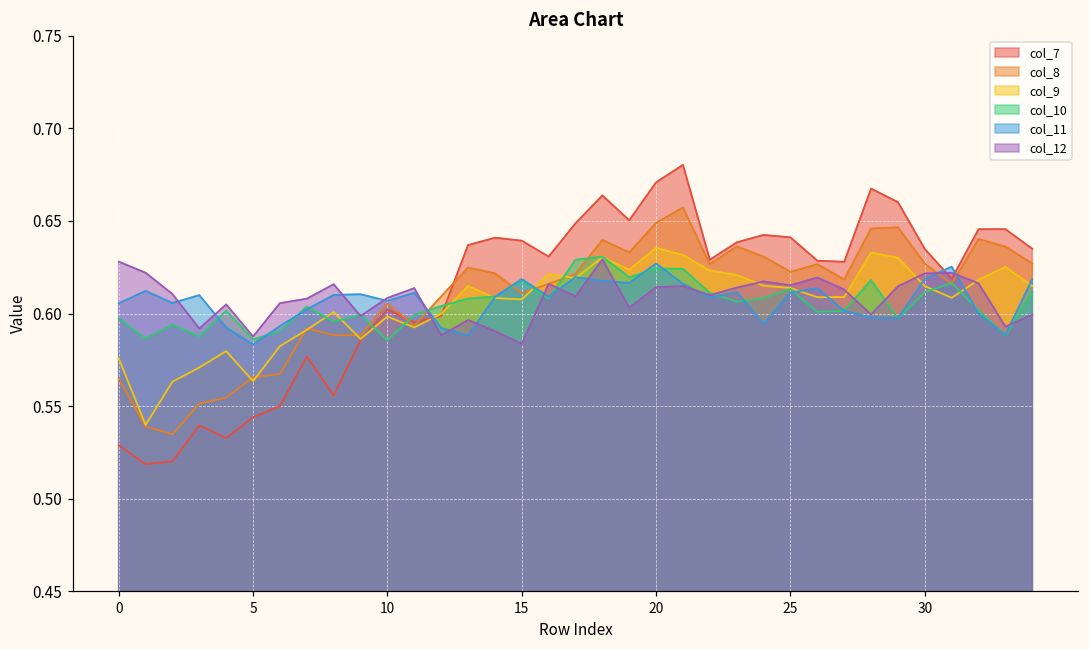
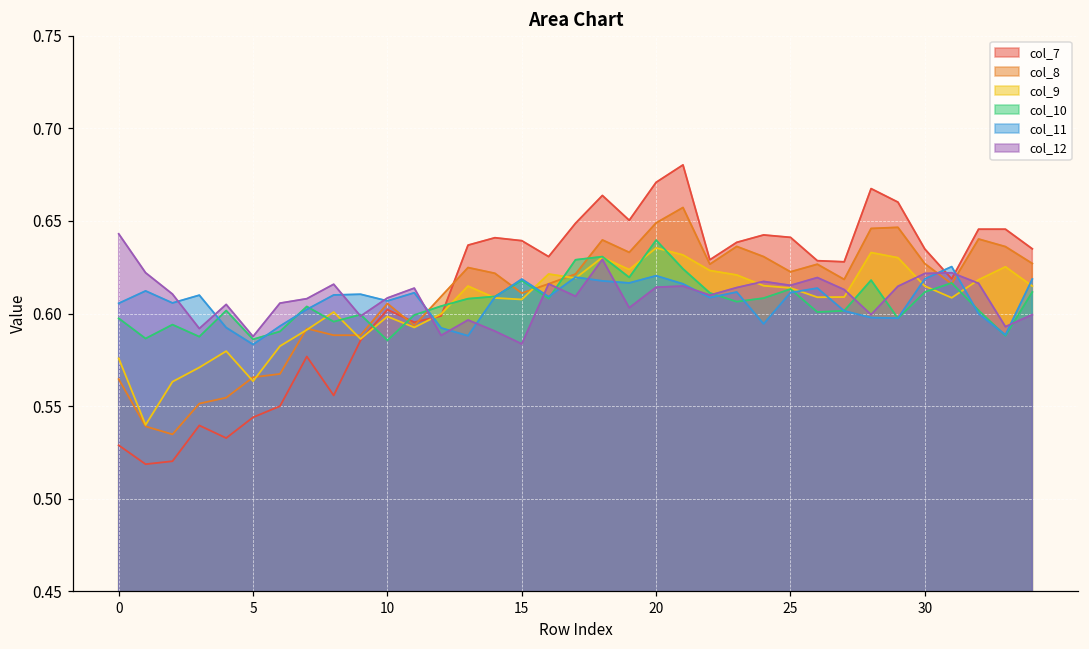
col_12, 0: 0.628 -> 0.643
col_10, 20: 0.624 -> 0.640
col_11, 20: 0.627 -> 0.620
